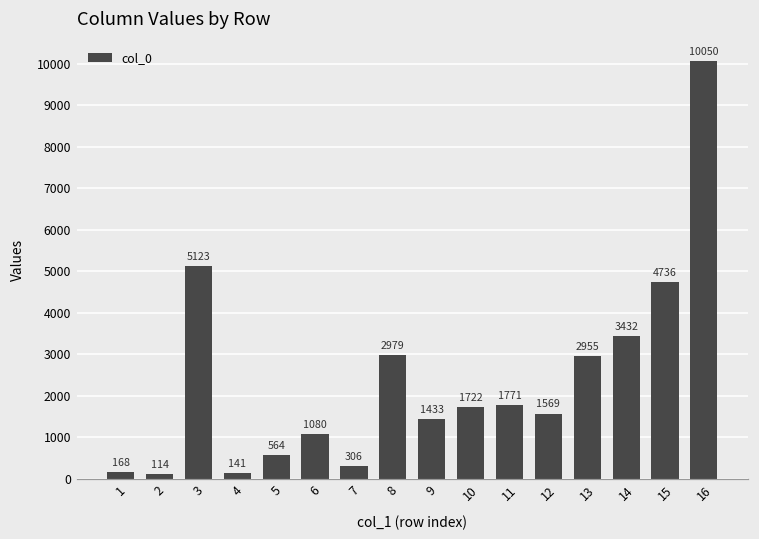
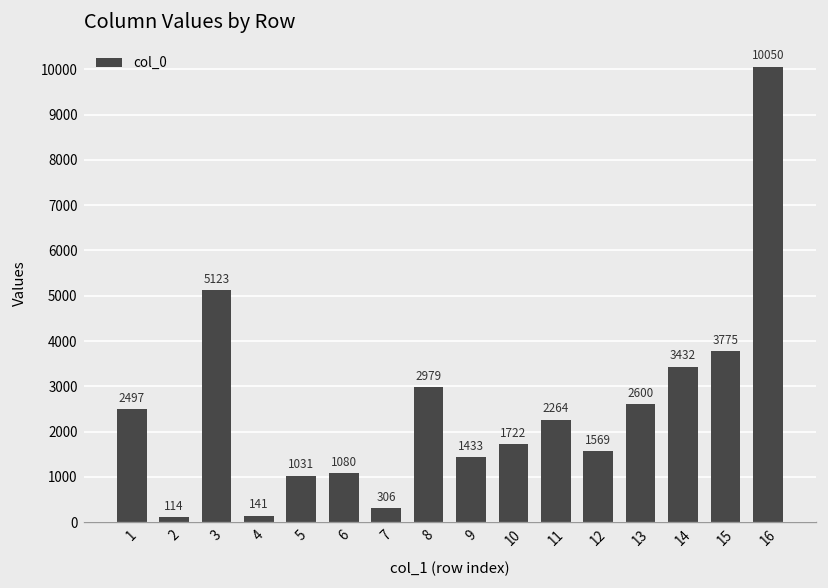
1: 168 -> 2497
5: 564 -> 1031
11: 1771 -> 2264
13: 2955 -> 2600
15: 4736 -> 3775
